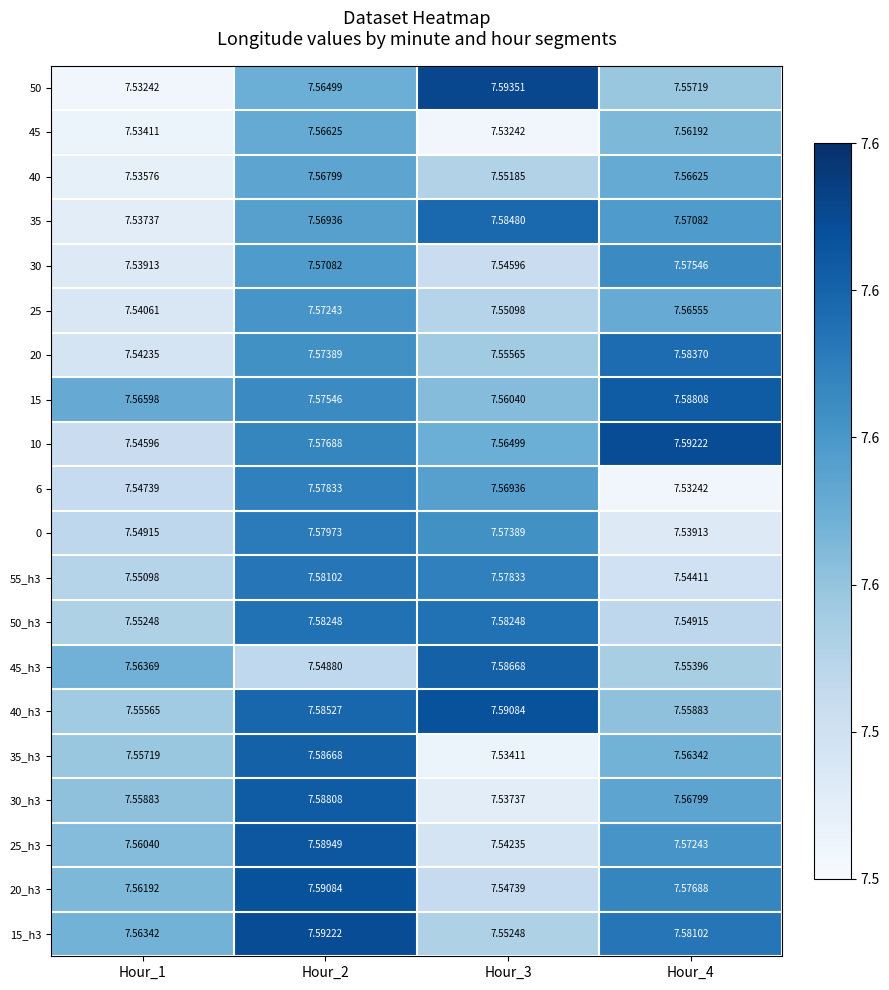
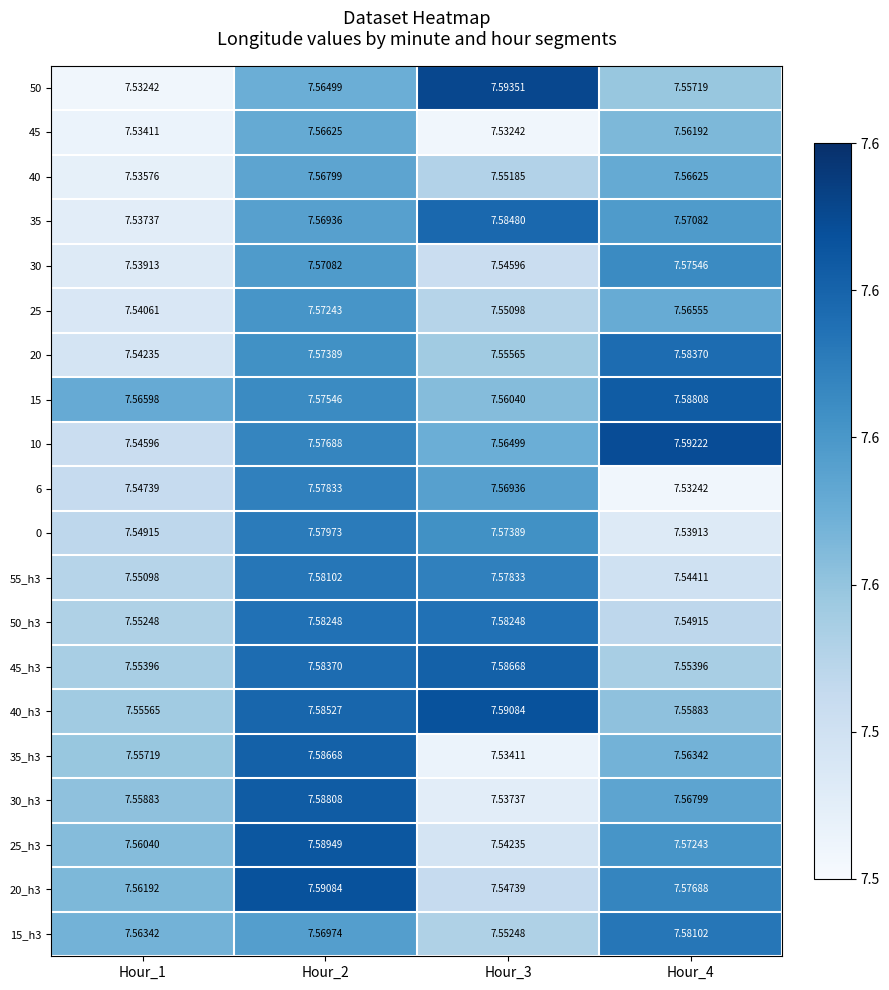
45_h3, Hour_1: 7.56369 -> 7.55396
45_h3, Hour_2: 7.54880 -> 7.58370
15_h3, Hour_2: 7.59222 -> 7.56974
